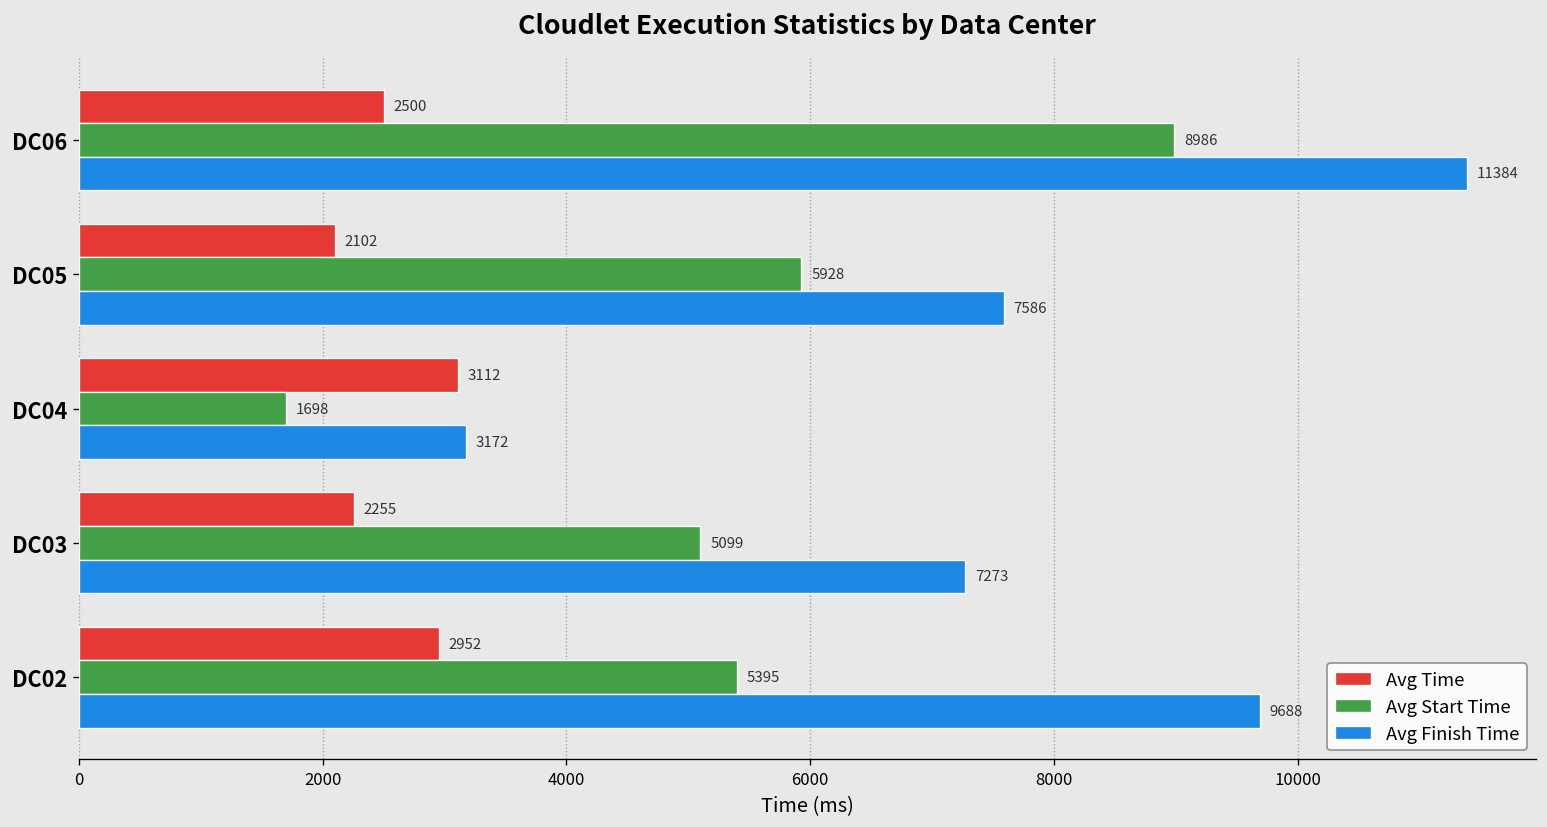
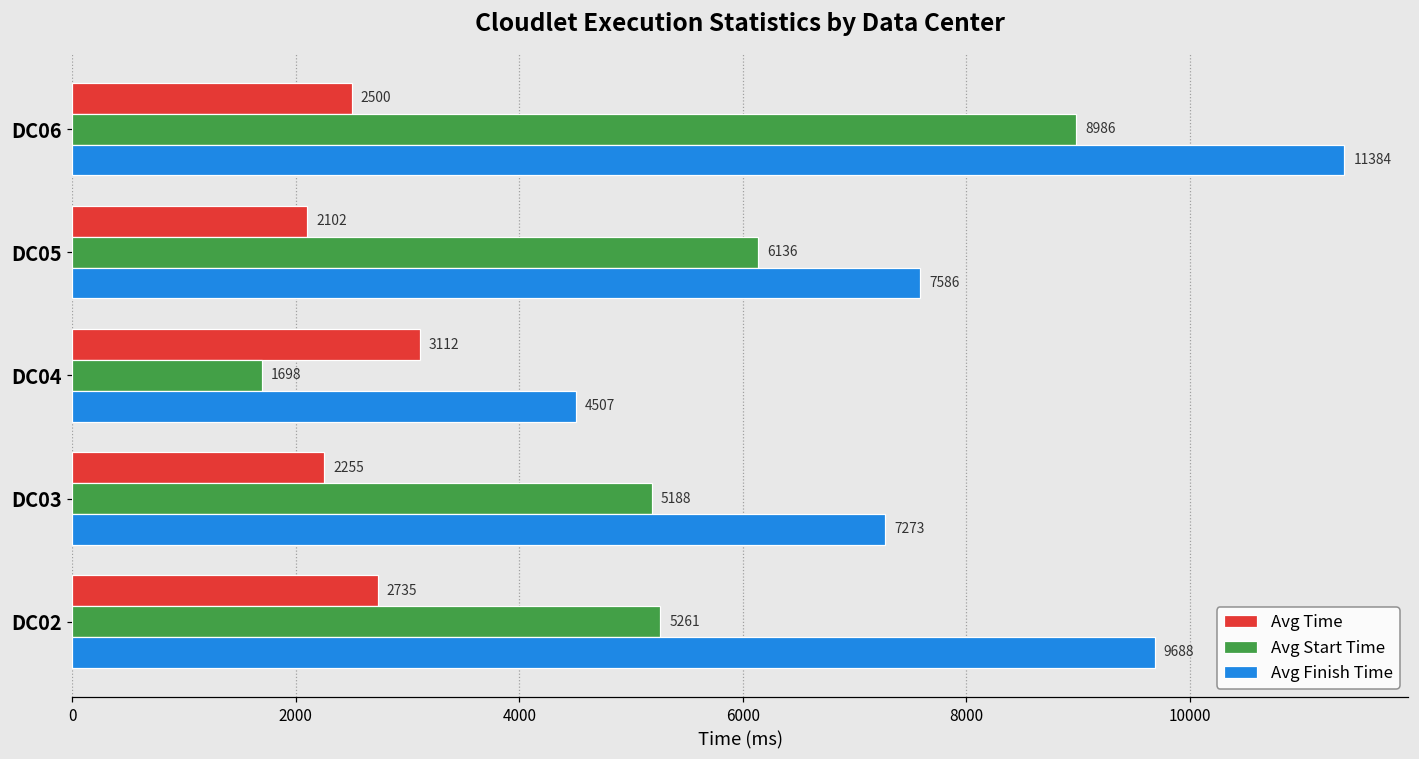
Avg Start Time, DC05: 5928 -> 6136
Avg Finish Time, DC04: 3172 -> 4507
Avg Start Time, DC03: 5099 -> 5188
Avg Time, DC02: 2952 -> 2735
Avg Start Time, DC02: 5395 -> 5261
